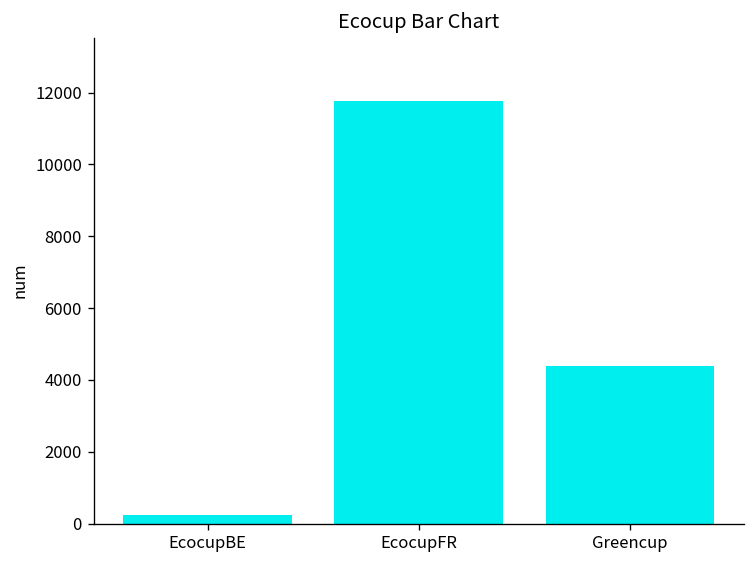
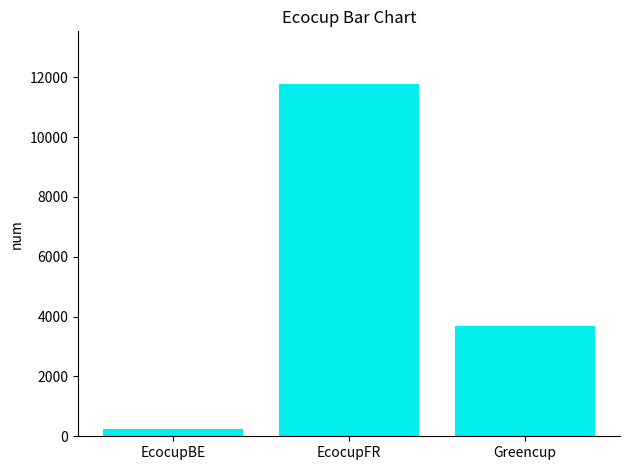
Greencup: 4400 -> 3700
